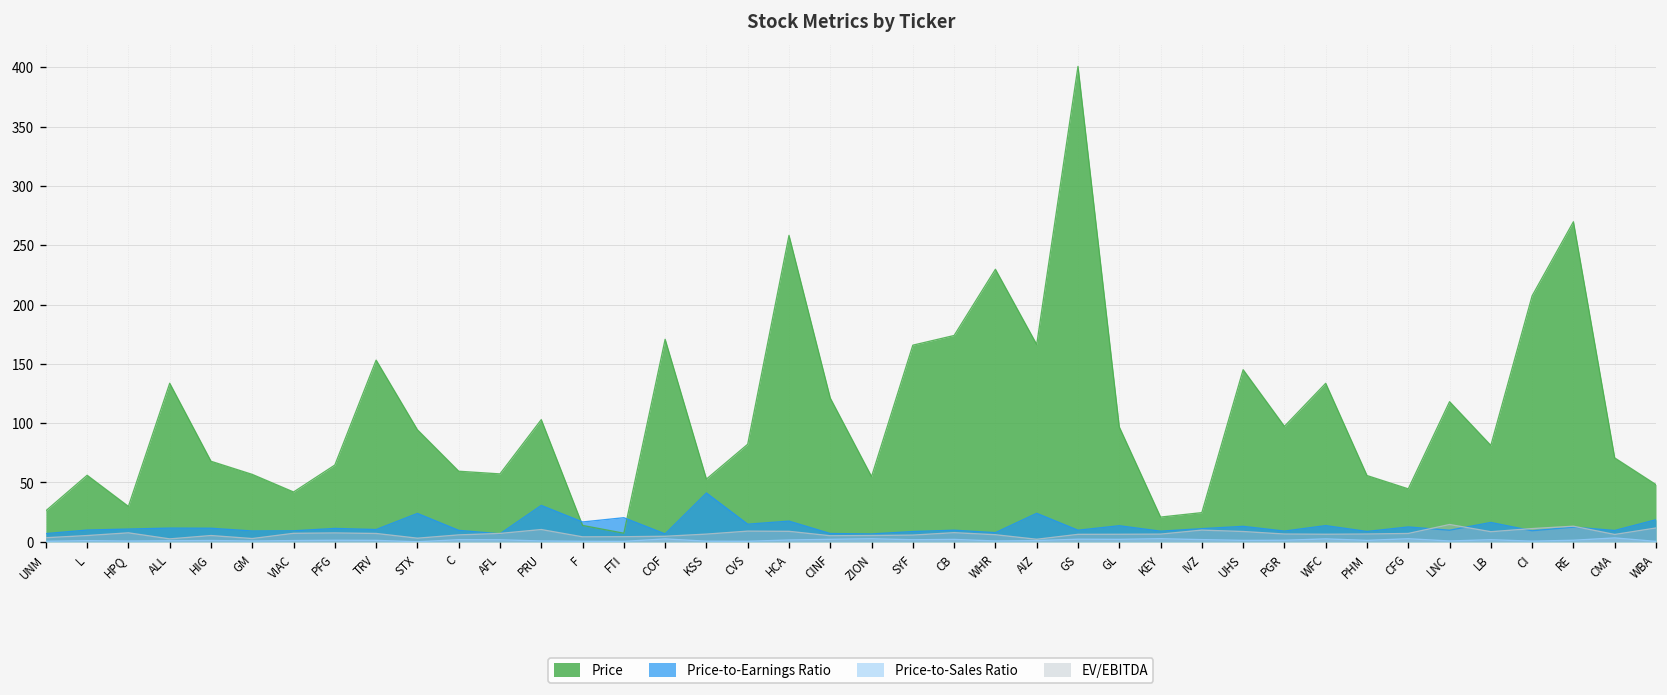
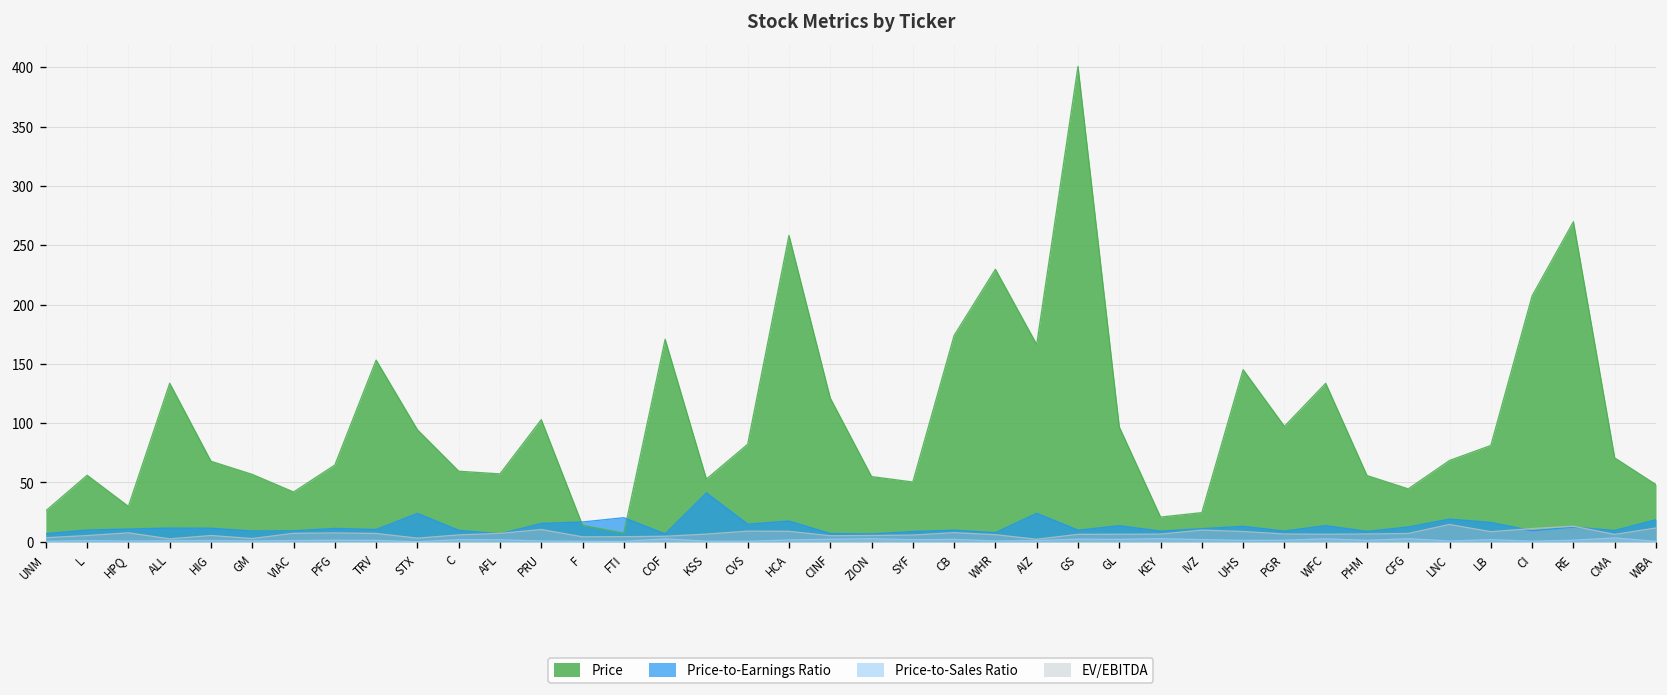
Price-to-Earnings Ratio, PRU: 30 -> 20
Price, SYF: 170 -> 50
Price, LNC: 120 -> 70
Price-to-Earnings Ratio, LNC: 10 -> 20
